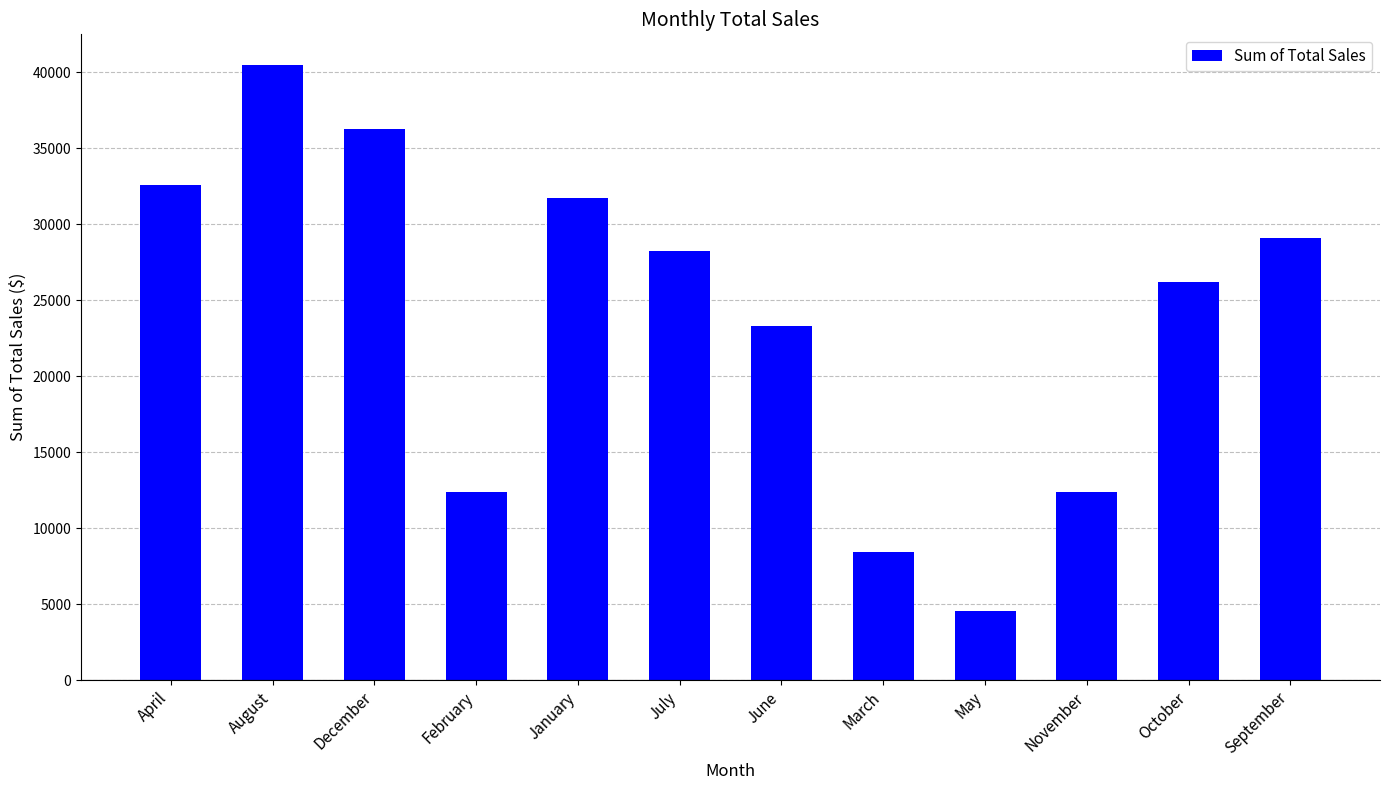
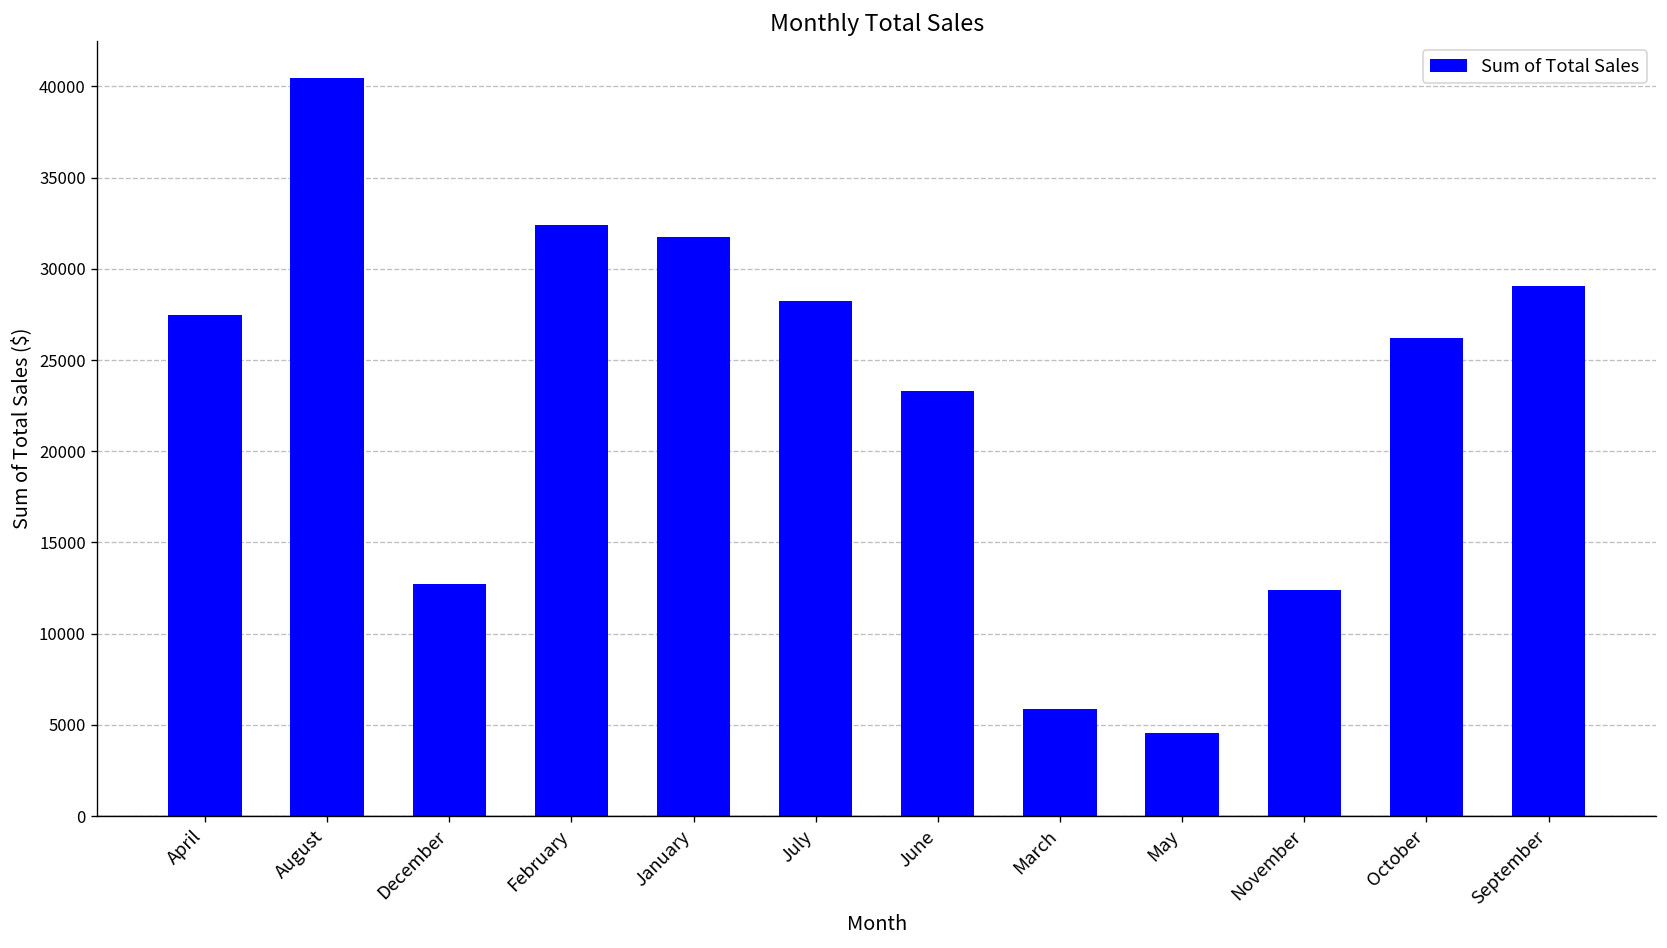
April: 32600 -> 27500
December: 36300 -> 12700
February: 12400 -> 32400
March: 8400 -> 5800
